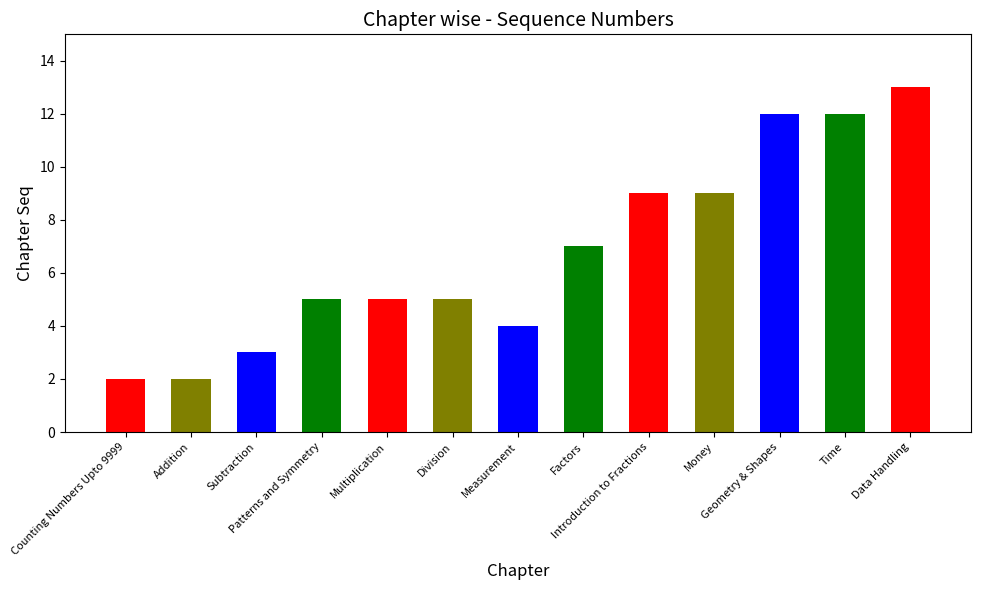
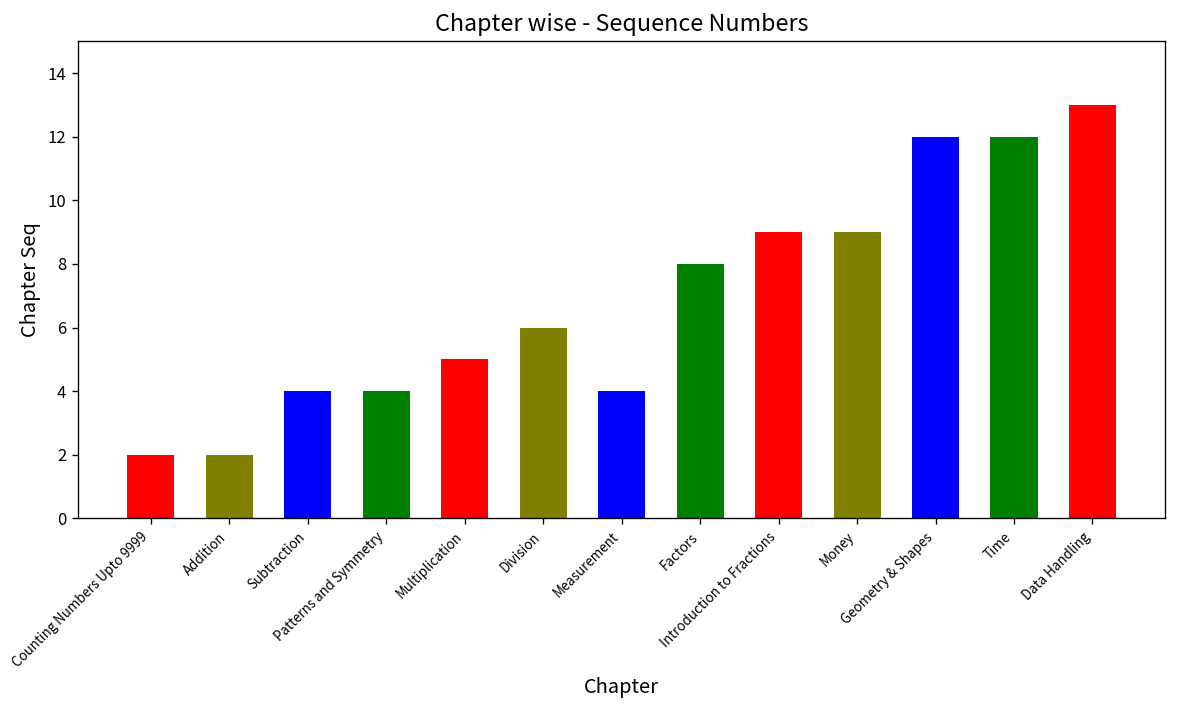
Subtraction: 3 -> 4
Patterns and Symmetry: 5 -> 4
Division: 5 -> 6
Factors: 7 -> 8
